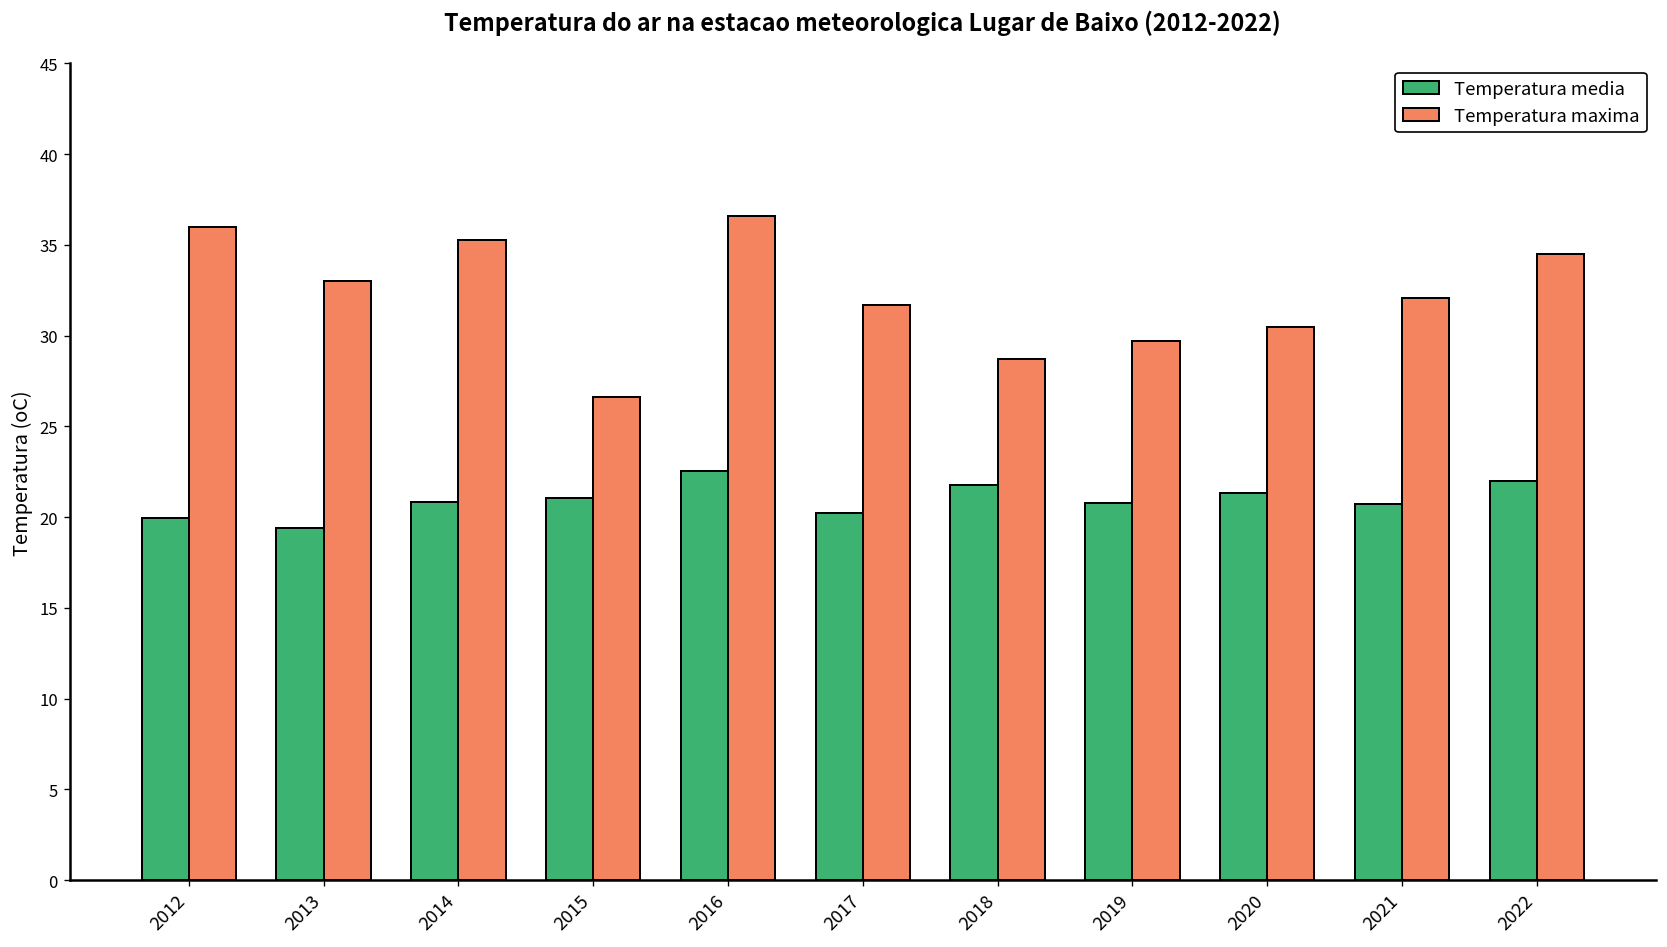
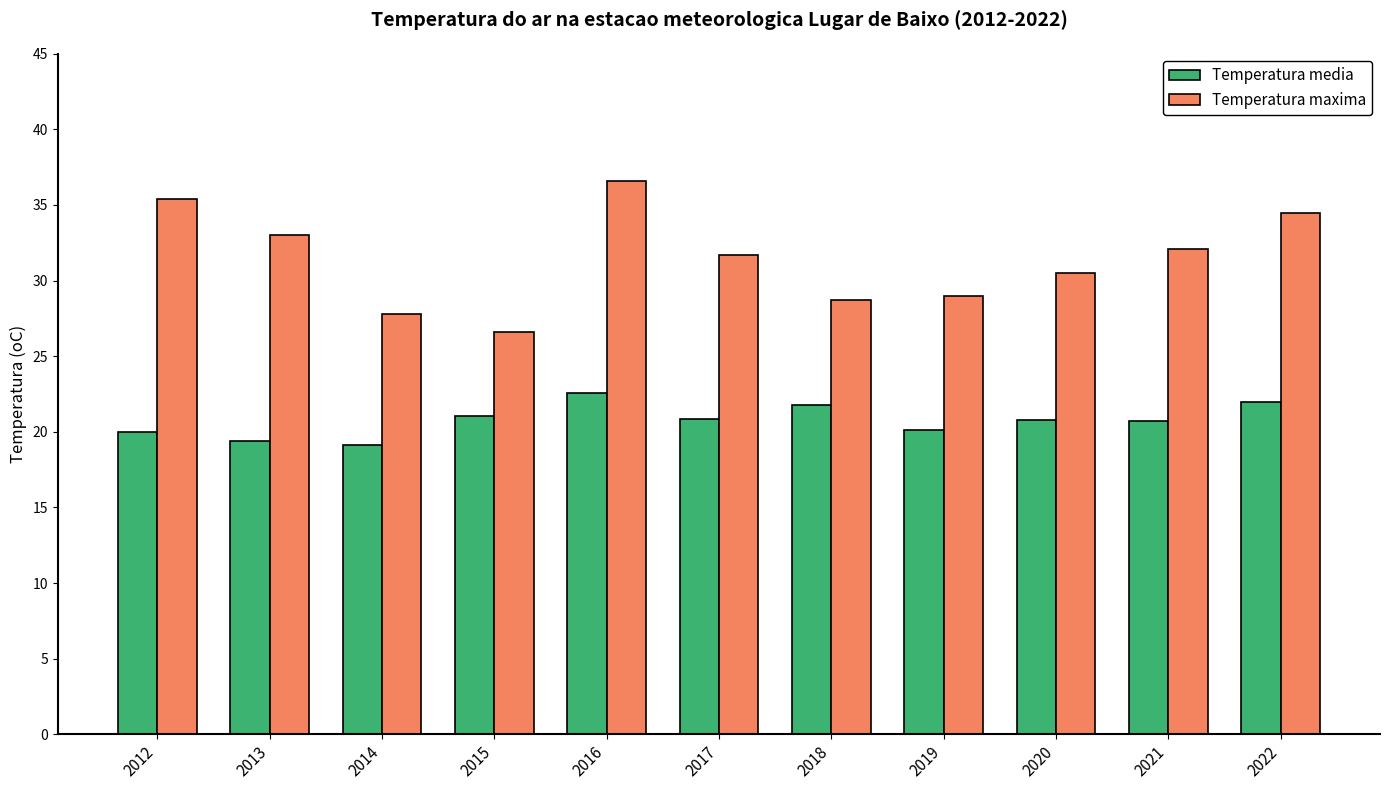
Temperatura maxima, 2012: 36.0 -> 35.4
Temperatura media, 2014: 20.8 -> 19.1
Temperatura maxima, 2014: 35.3 -> 27.8
Temperatura media, 2017: 20.2 -> 20.8
Temperatura media, 2019: 20.8 -> 20.1
Temperatura maxima, 2019: 29.7 -> 29.0
Temperatura media, 2020: 21.3 -> 20.8
